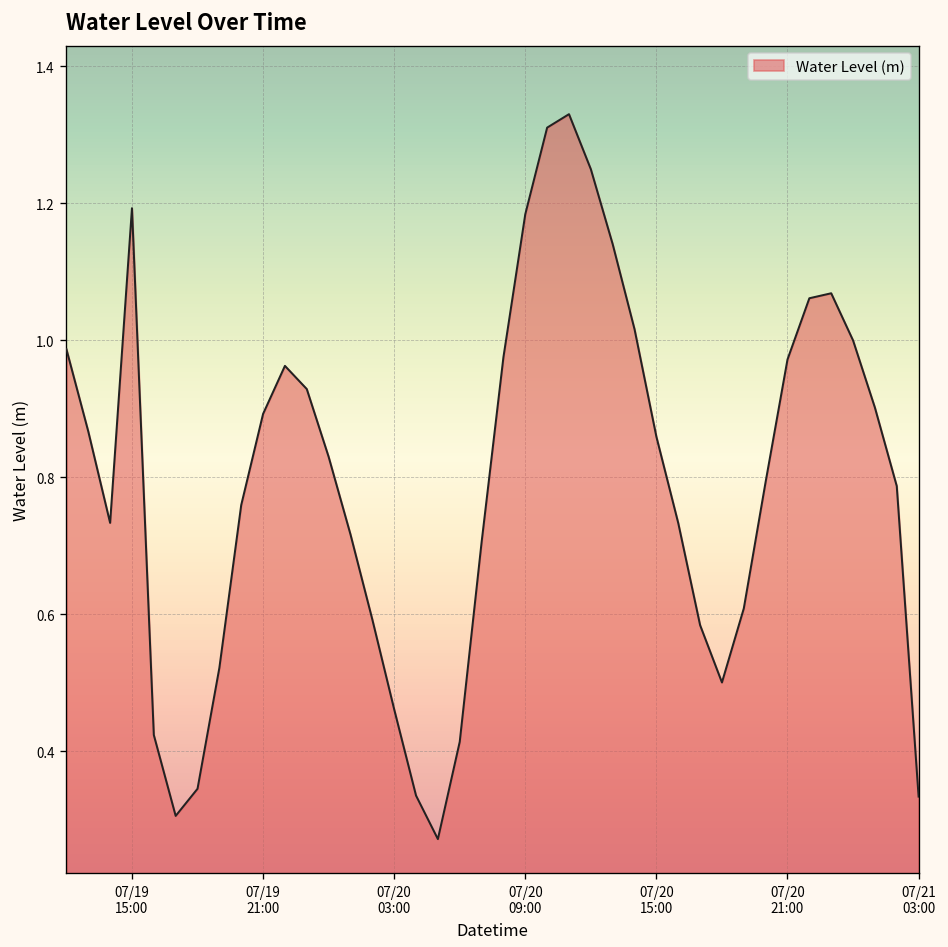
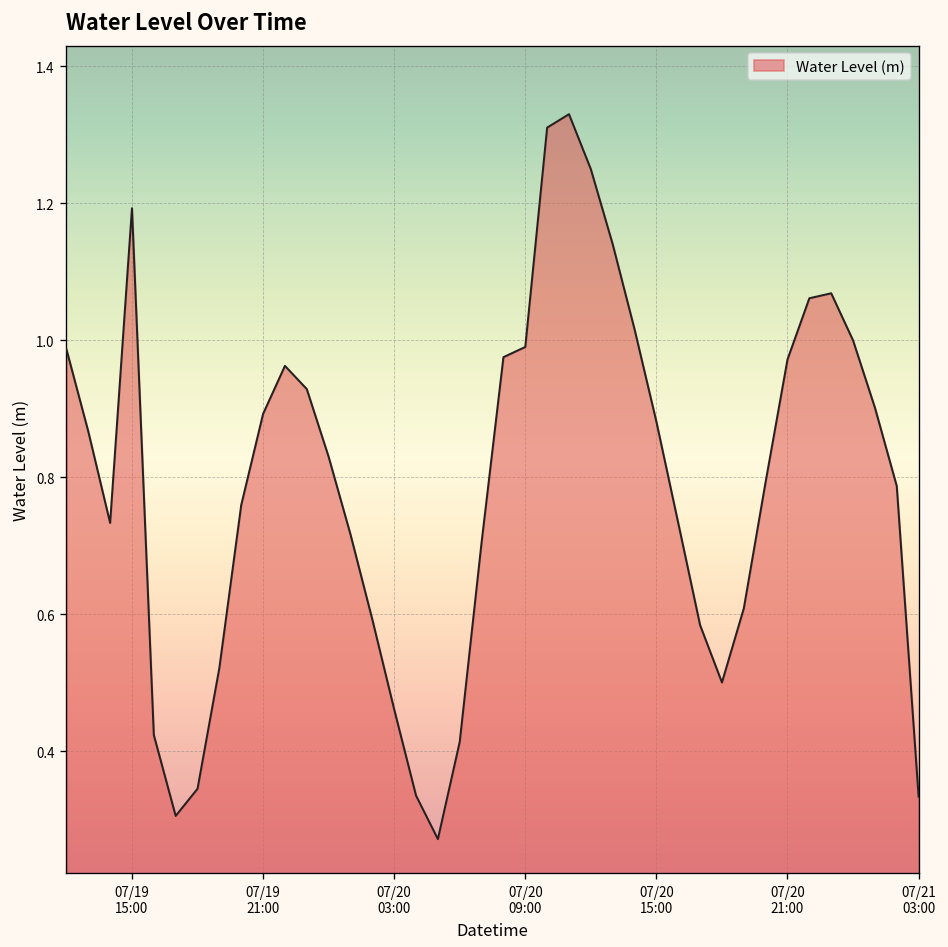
07/20 09:00: 1.18 -> 0.99
07/20 15:00: 0.86 -> 0.88
